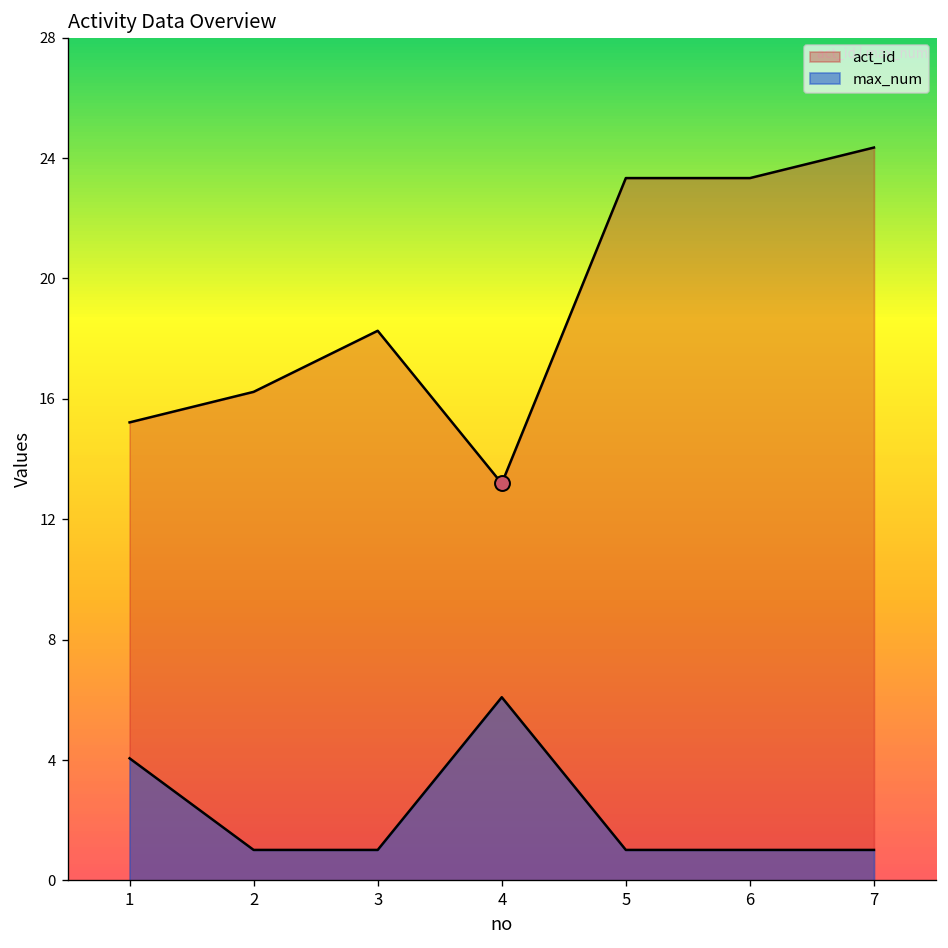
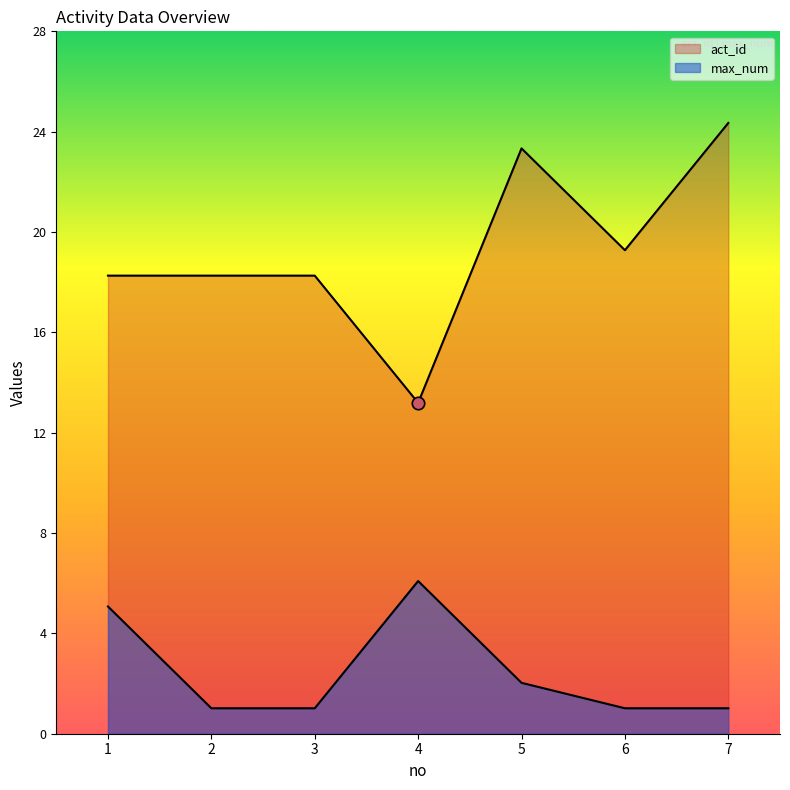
act_id, 1: 15 -> 18
max_num, 1: 4 -> 5
act_id, 2: 16 -> 18
max_num, 5: 1 -> 2
act_id, 6: 23 -> 19
